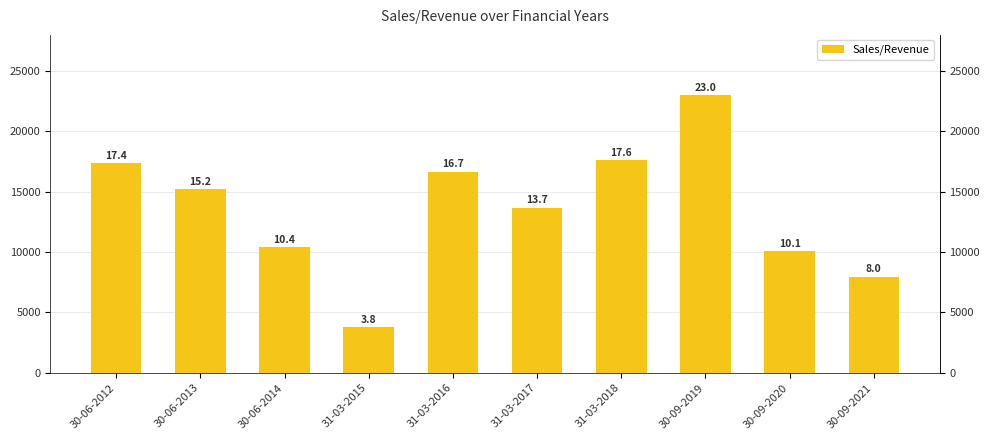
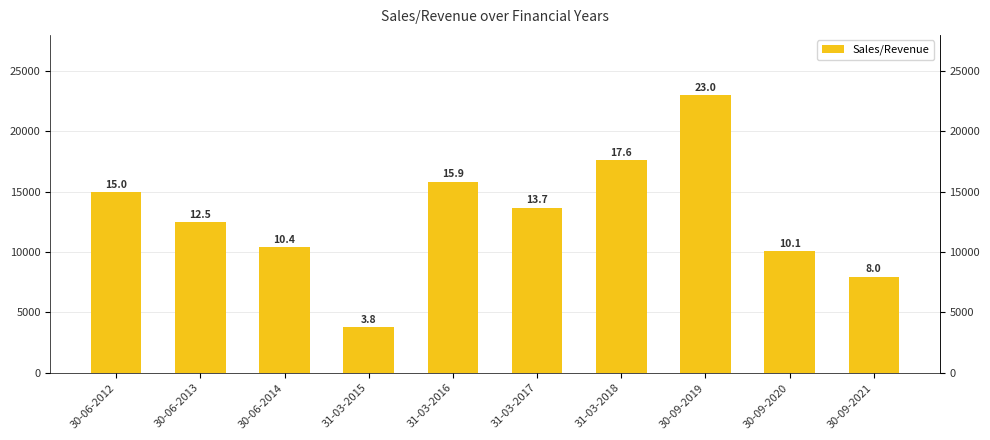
30-06-2012: 17.4 -> 15.0
30-06-2013: 15.2 -> 12.5
31-03-2016: 16.7 -> 15.9
